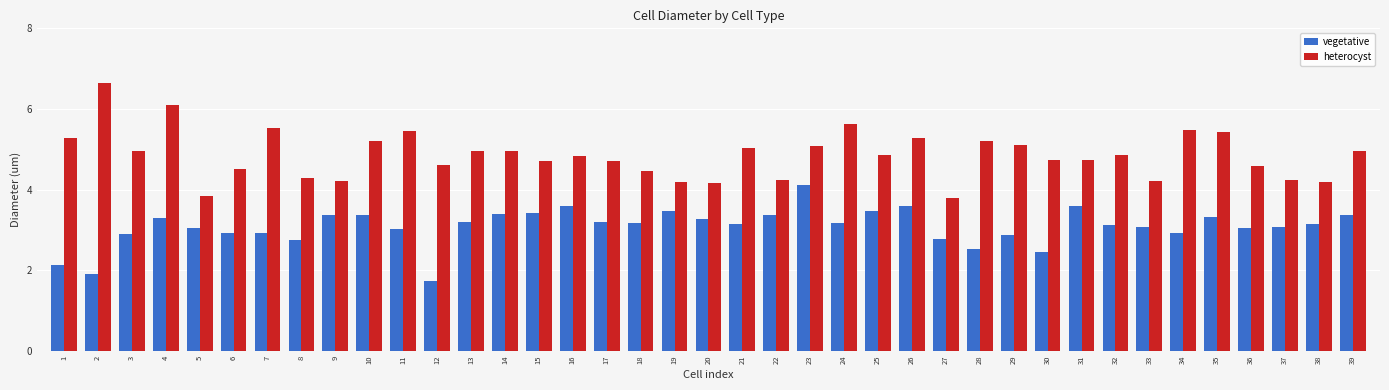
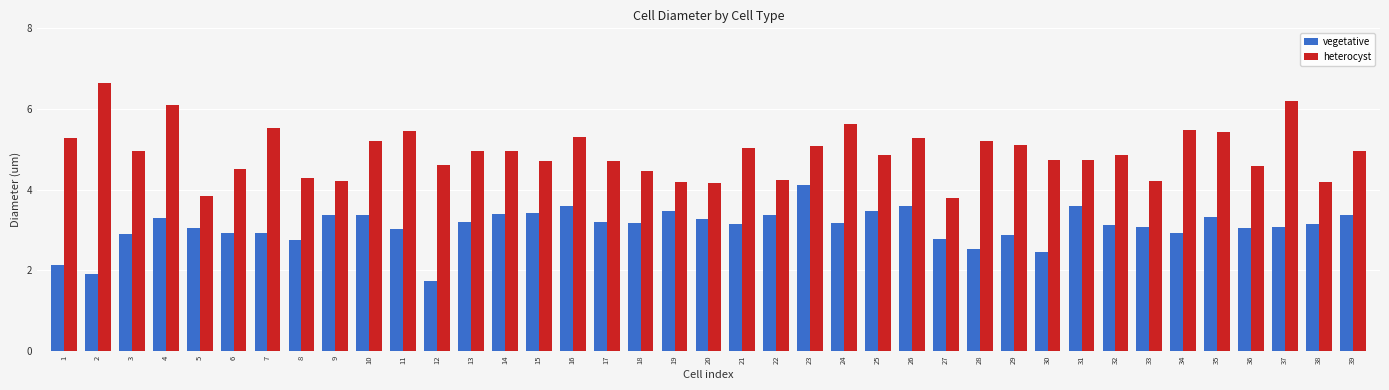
heterocyst, 16: 4.8 -> 5.3
heterocyst, 37: 4.2 -> 6.2
